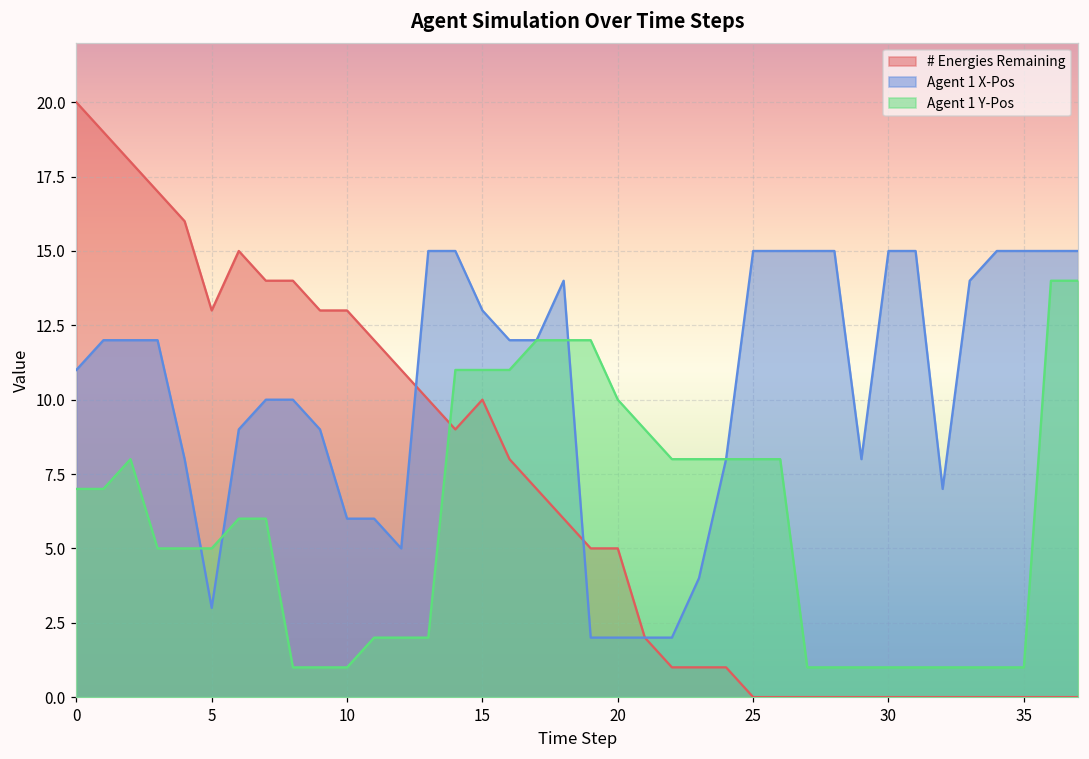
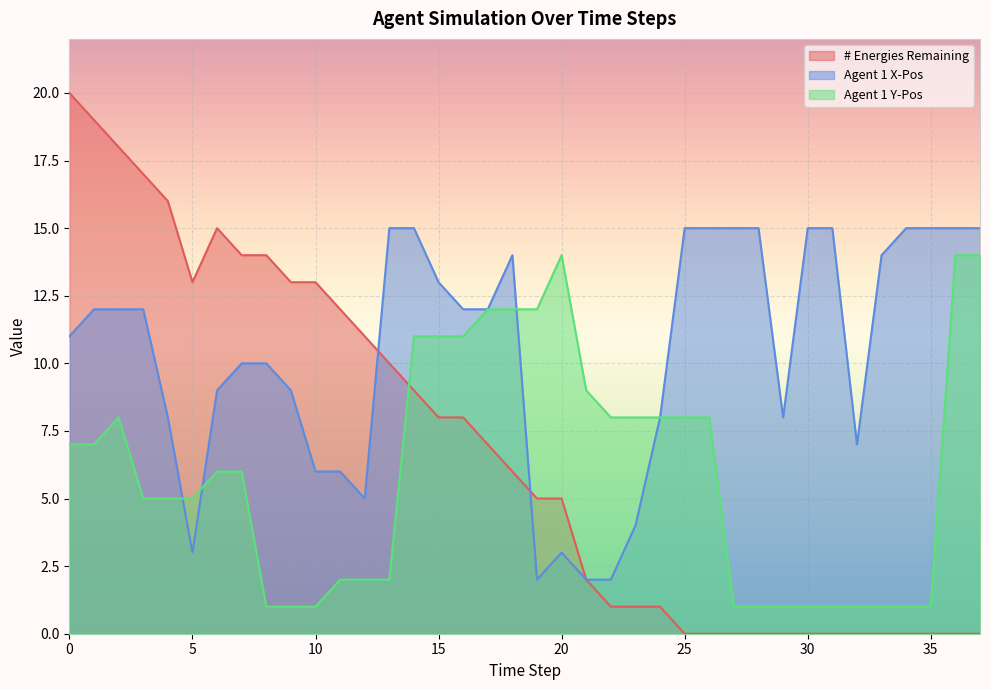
# Energies Remaining, 15: 10 -> 8
Agent 1 X-Pos, 20: 2 -> 3
Agent 1 Y-Pos, 20: 10 -> 14
